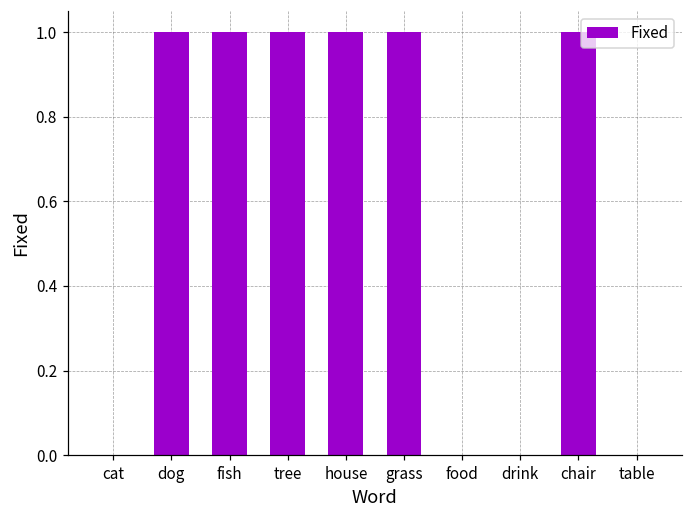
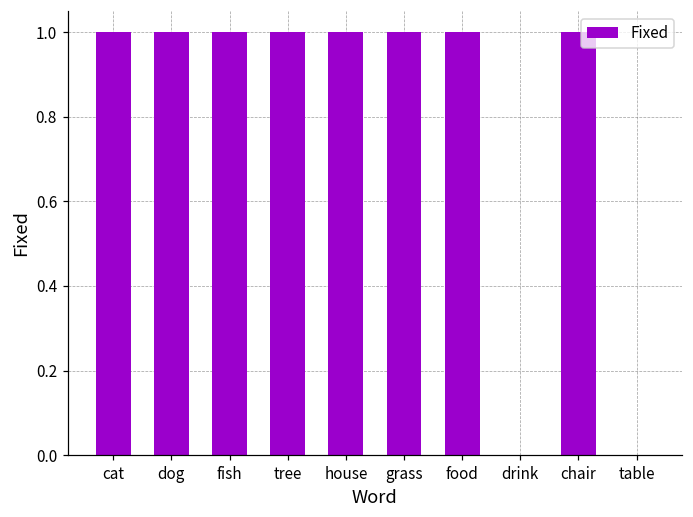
cat: 0 -> 1
food: 0 -> 1
